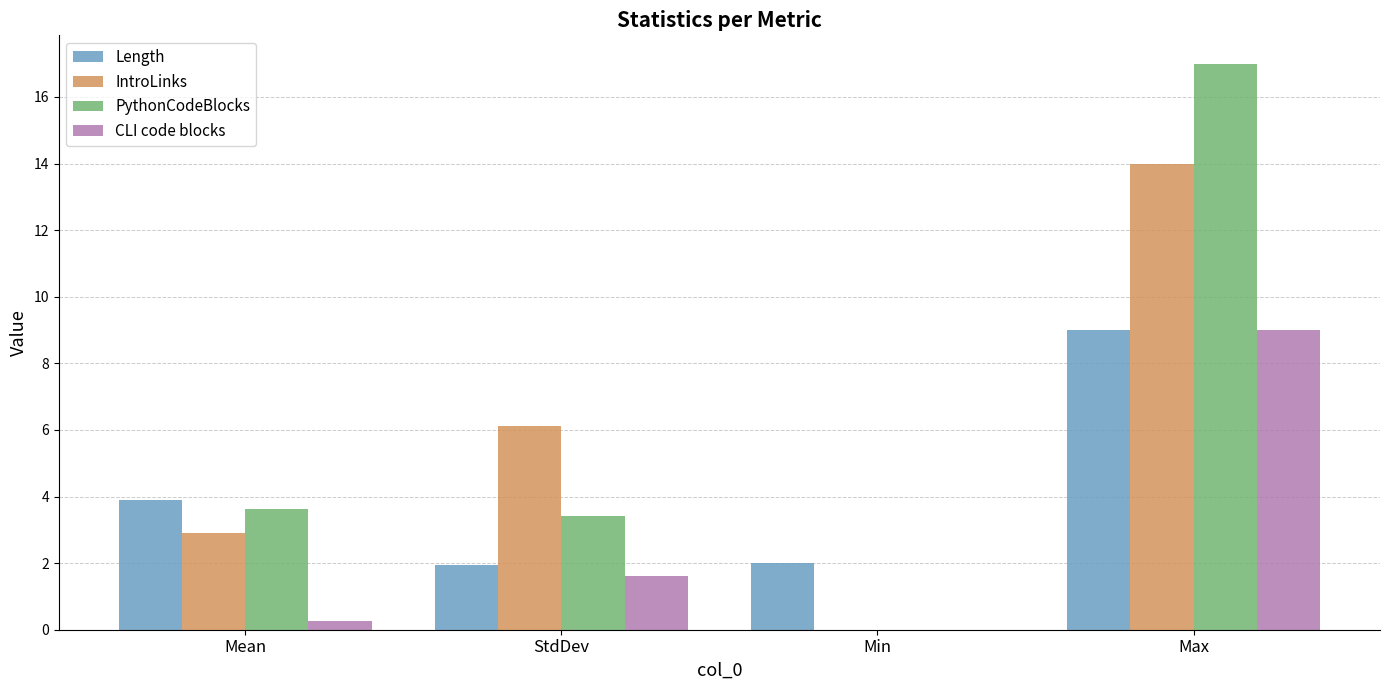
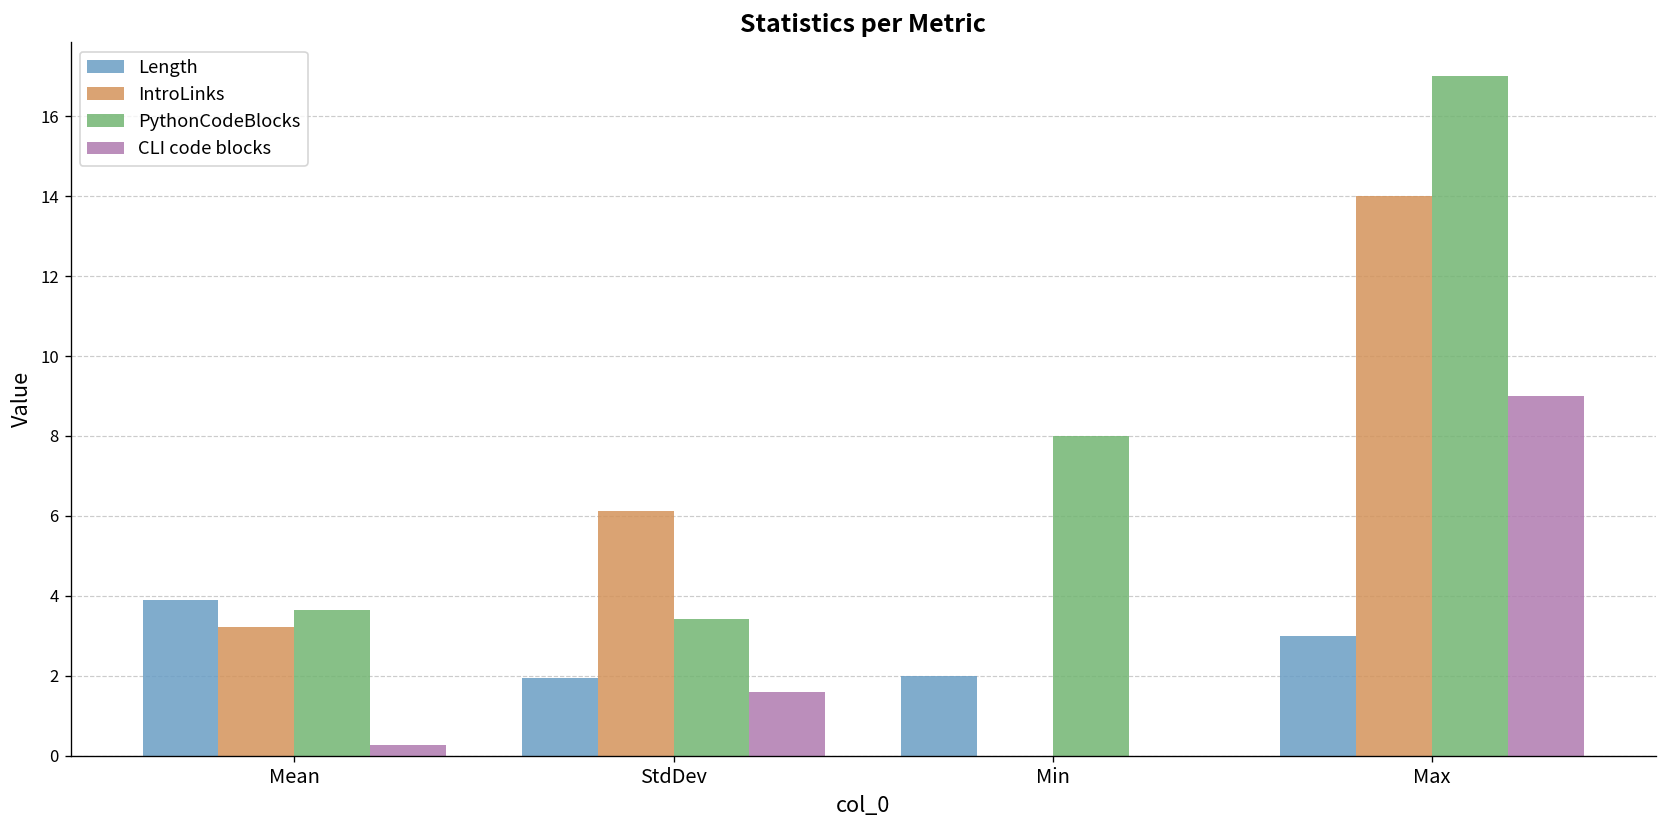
IntroLinks, Mean: 2.9 -> 3.2
PythonCodeBlocks, Min: 0 -> 8
Length, Max: 9 -> 3
